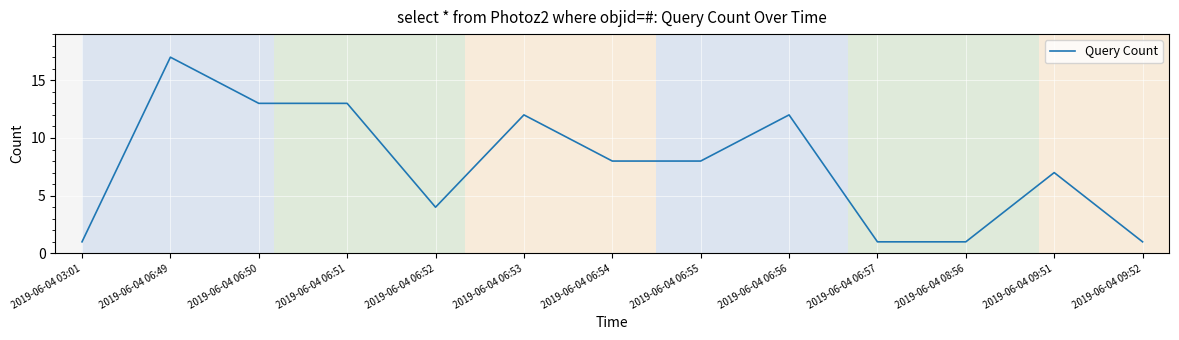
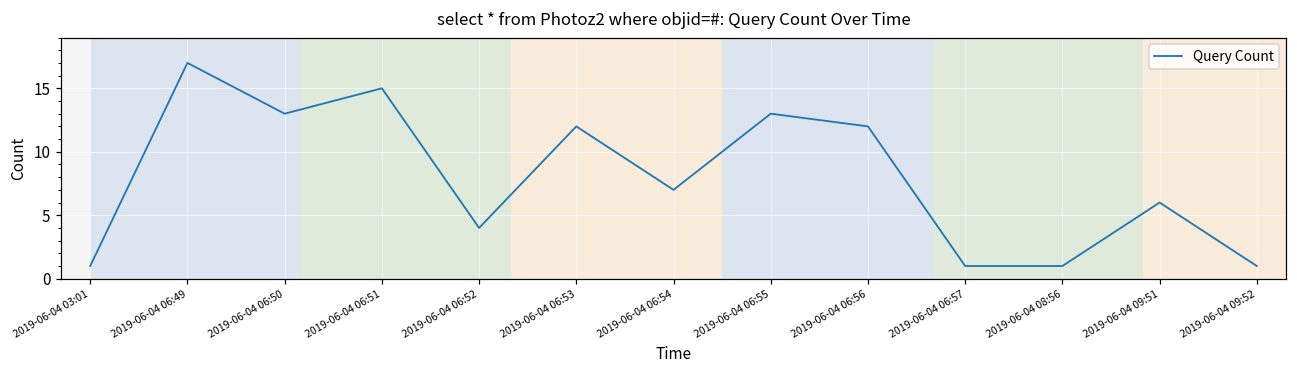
2019-06-04 06:51: 13 -> 15
2019-06-04 06:54: 8 -> 7
2019-06-04 06:55: 8 -> 13
2019-06-04 09:51: 7 -> 6
